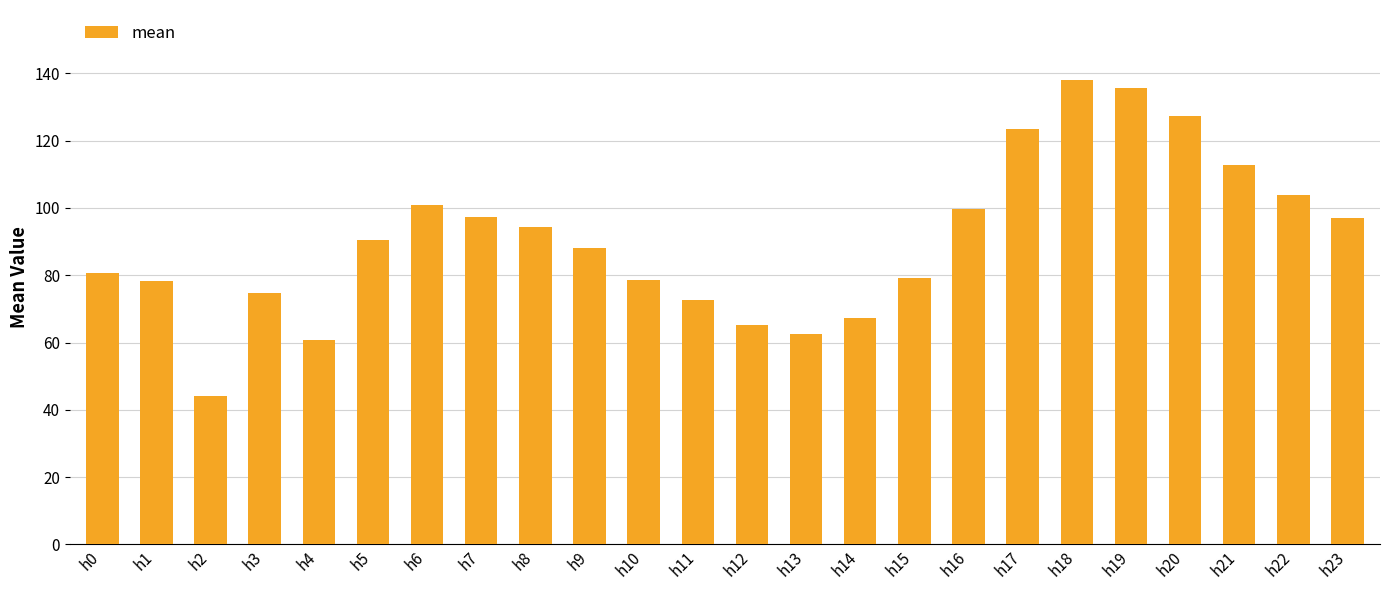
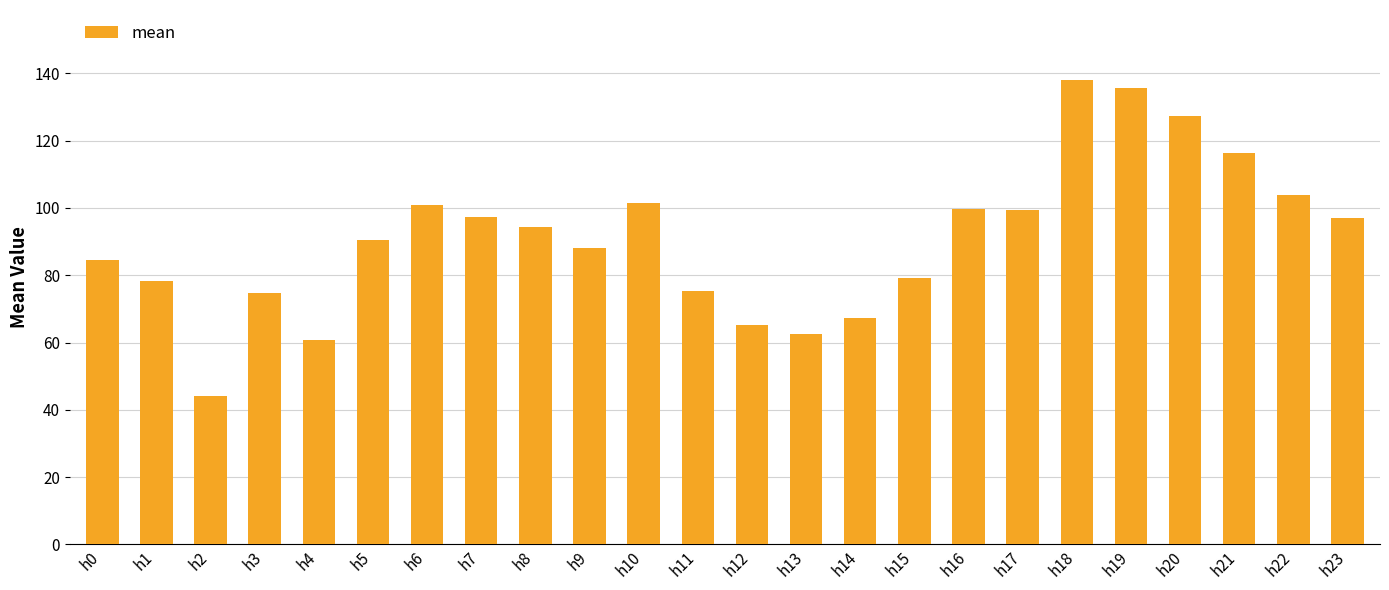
h0: 81 -> 85
h10: 79 -> 101
h11: 73 -> 75
h17: 123 -> 99
h21: 113 -> 116
